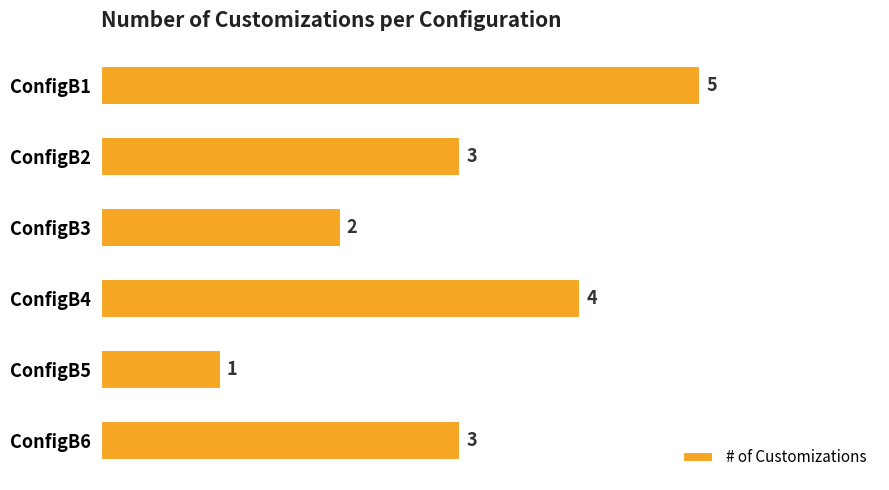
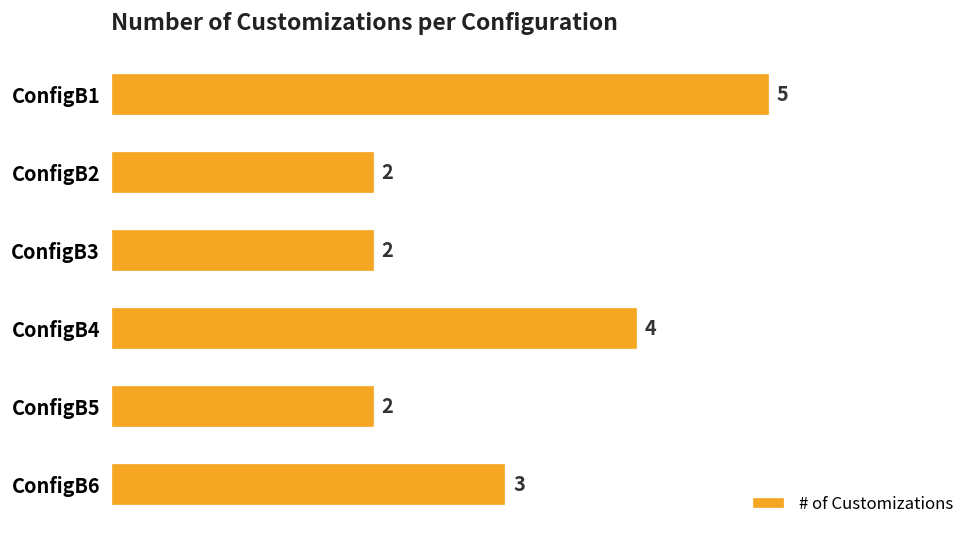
ConfigB2: 3 -> 2
ConfigB5: 1 -> 2
